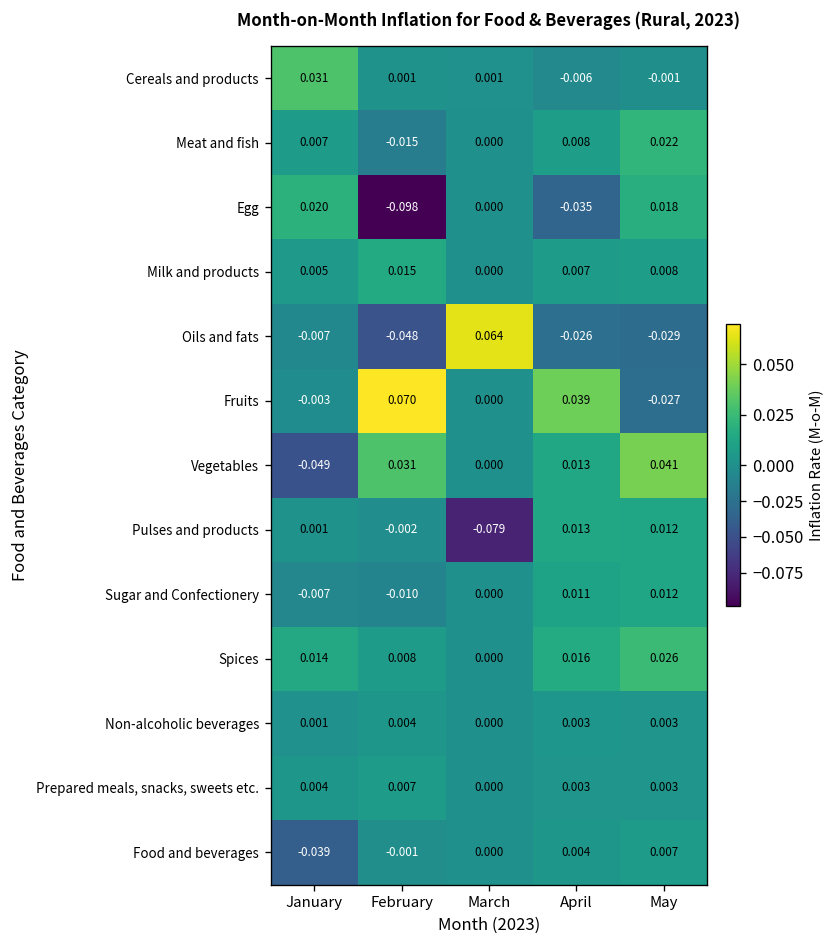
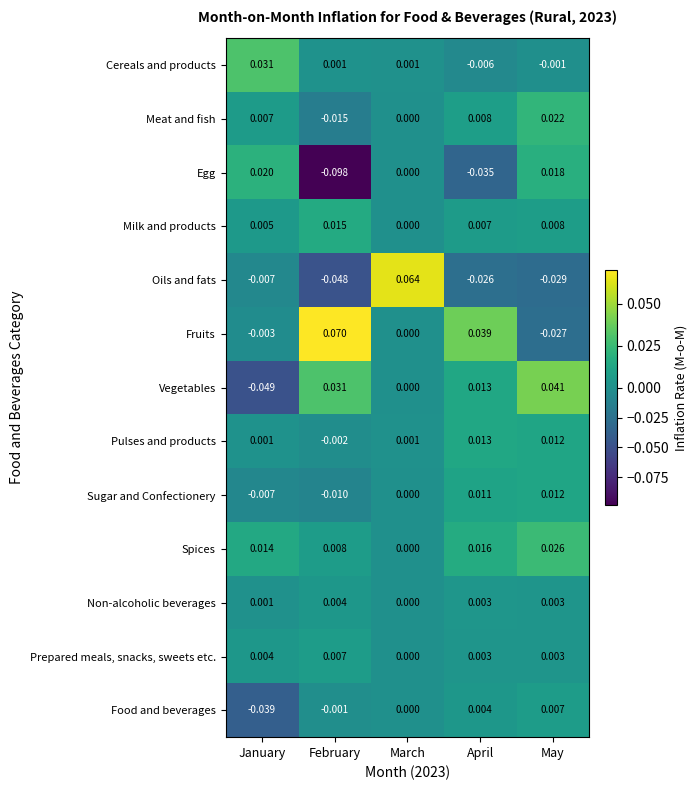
Pulses and products, March: -0.079 -> 0.001
